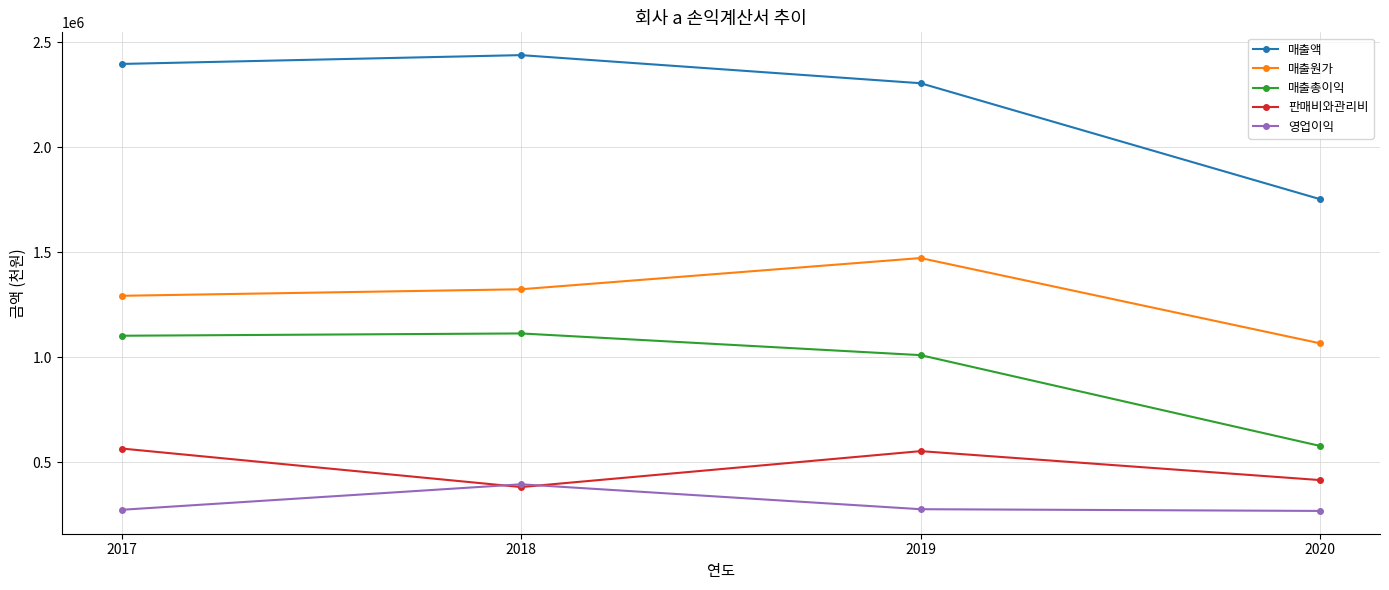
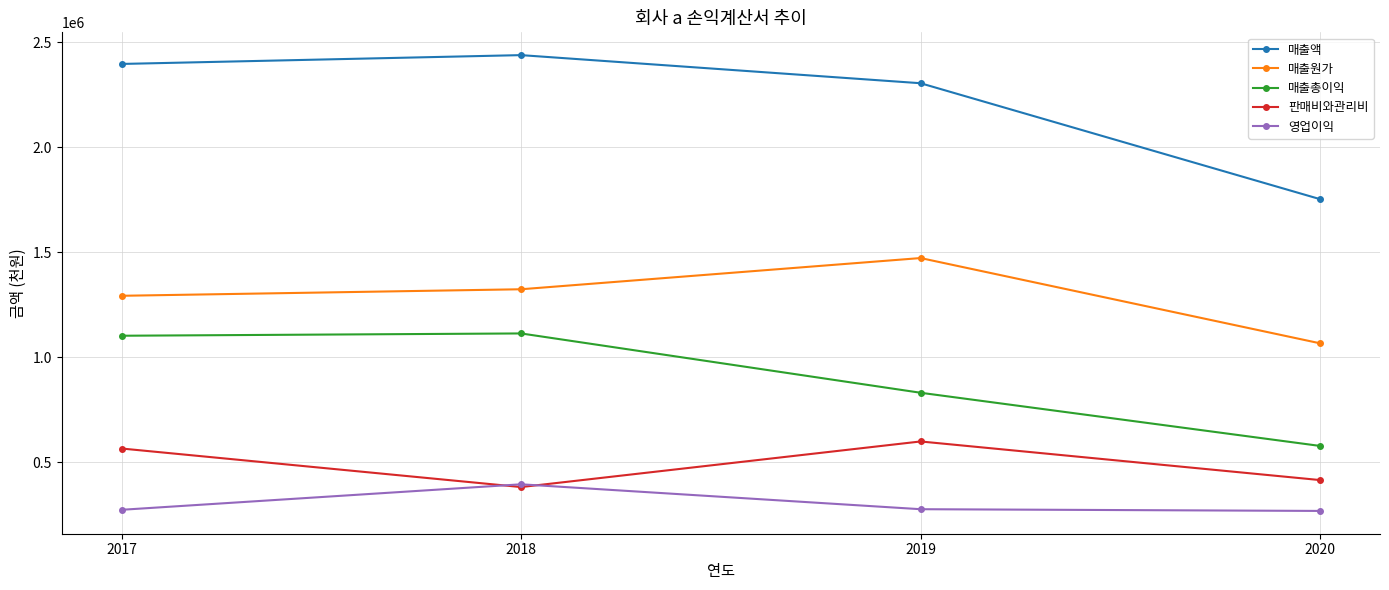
매출총이익, 2019: 1010000 -> 830000
판매비와관리비, 2019: 550000 -> 600000
